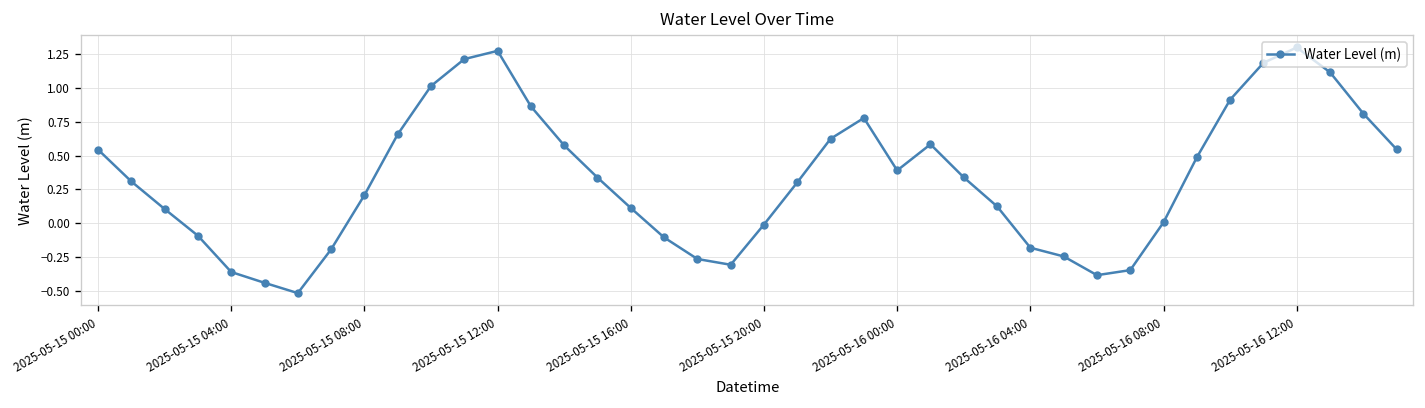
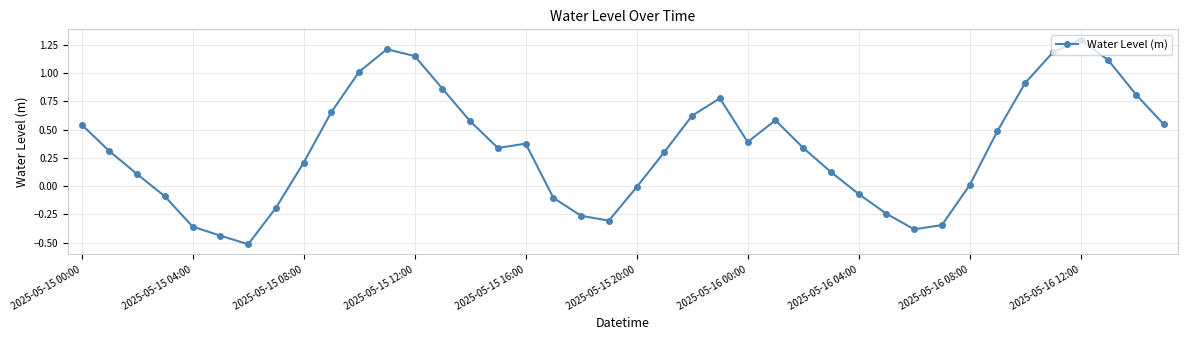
2025-05-15 12:00: 1.27 -> 1.15
2025-05-15 16:00: 0.11 -> 0.38
2025-05-16 04:00: -0.18 -> -0.07
